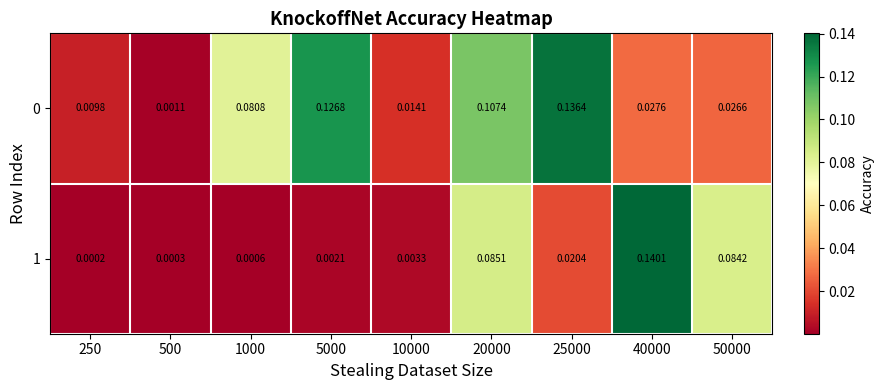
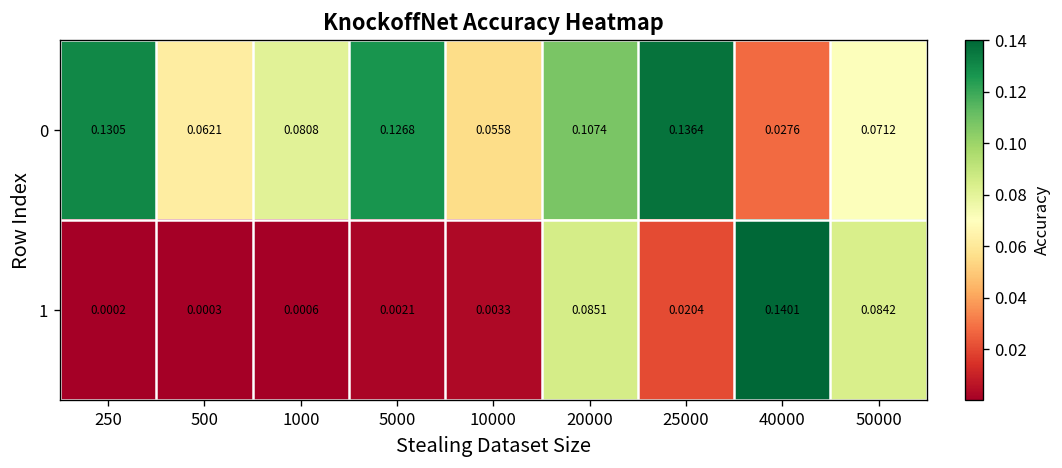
0, 250: 0.0098 -> 0.1305
0, 500: 0.0011 -> 0.0621
0, 10000: 0.0141 -> 0.0558
0, 50000: 0.0266 -> 0.0712
